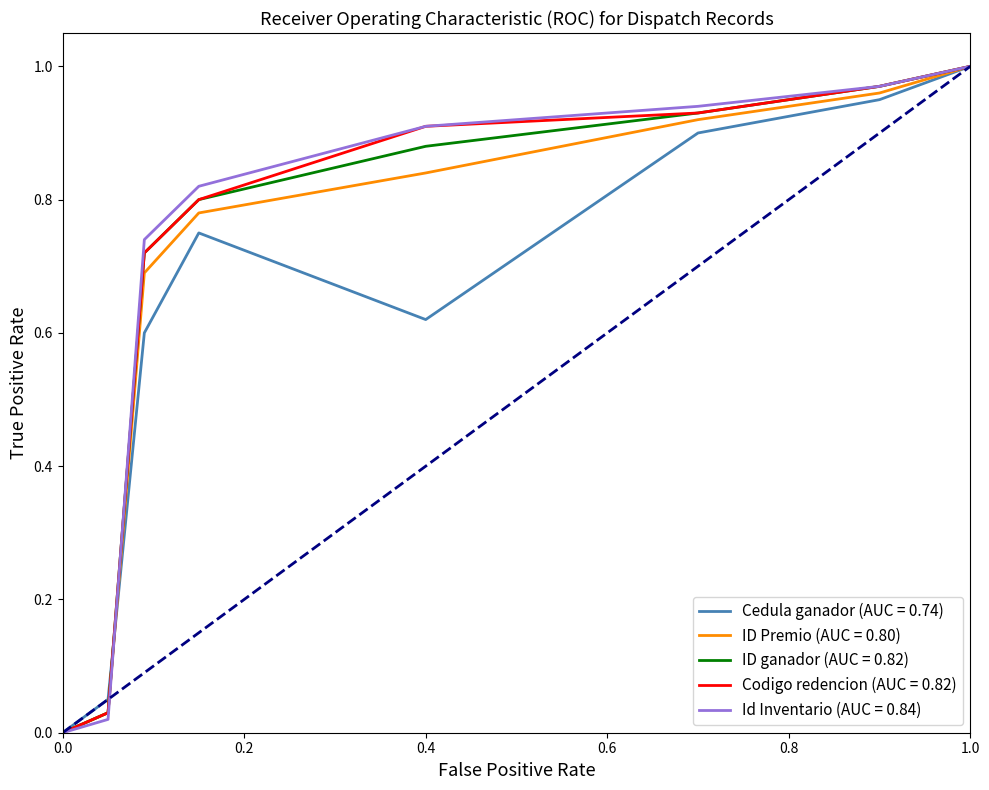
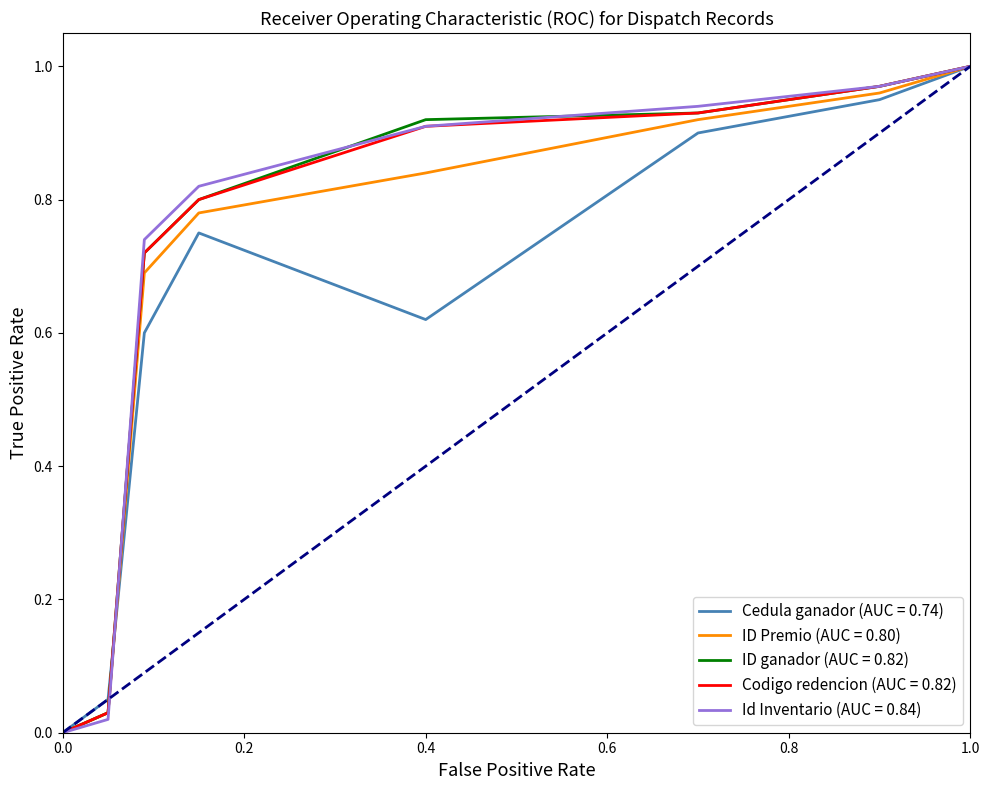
ID ganador (AUC = 0.82), 0.4: 0.88 -> 0.92
